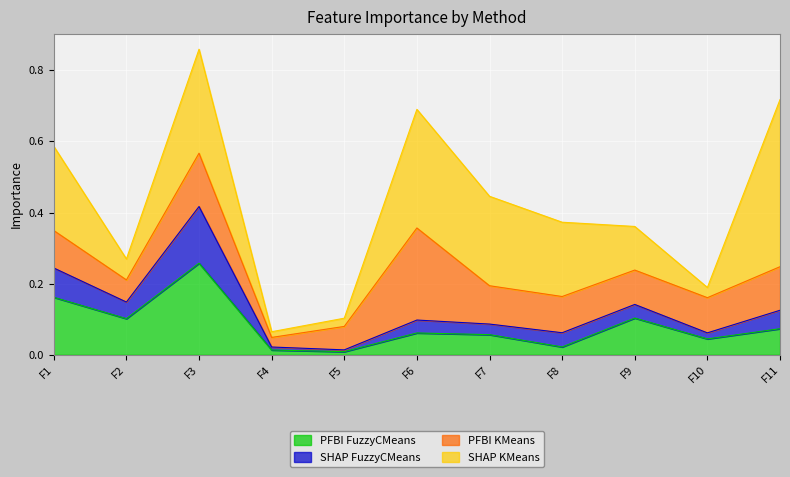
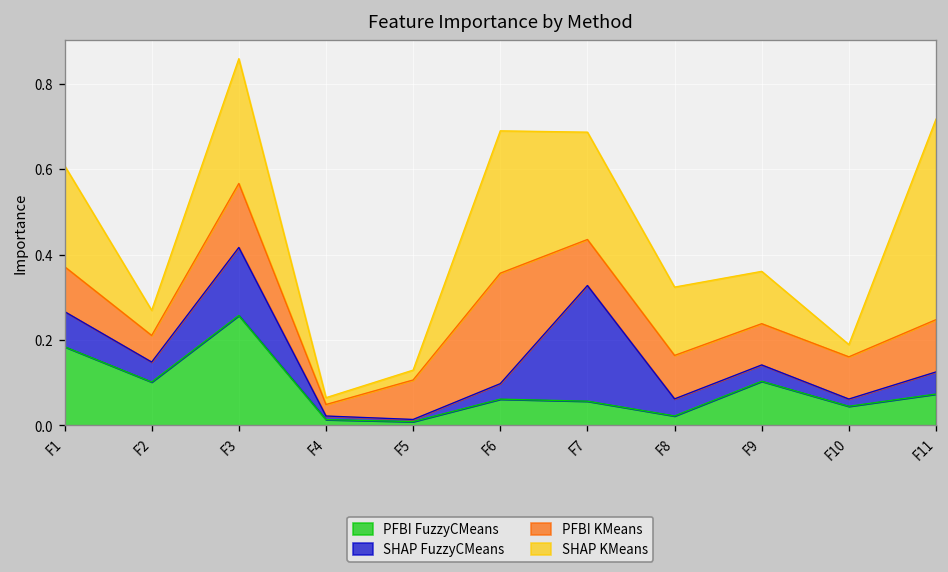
PFBI FuzzyCMeans, F1: 0.16 -> 0.18
PFBI KMeans, F5: 0.07 -> 0.09
SHAP FuzzyCMeans, F7: 0.03 -> 0.27
SHAP KMeans, F8: 0.21 -> 0.16
